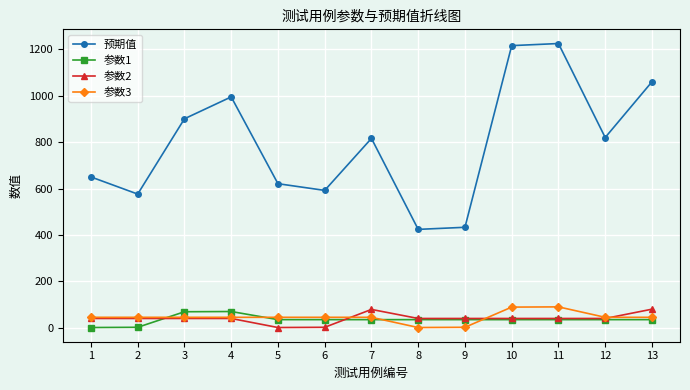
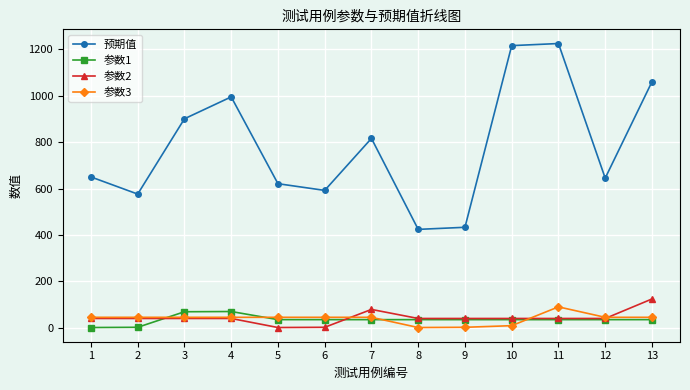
参数3, 10: 90 -> 10
预期值, 12: 820 -> 640
参数2, 13: 80 -> 120
